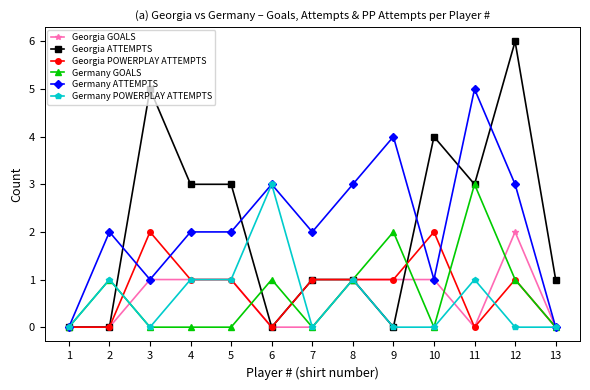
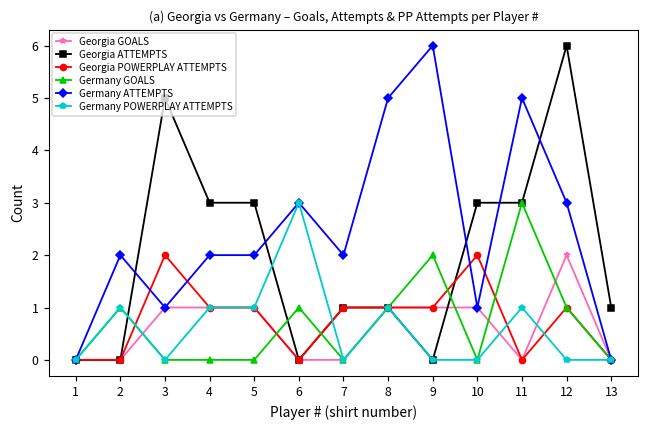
Germany ATTEMPTS, 8: 3 -> 5
Germany ATTEMPTS, 9: 4 -> 6
Georgia ATTEMPTS, 10: 4 -> 3
